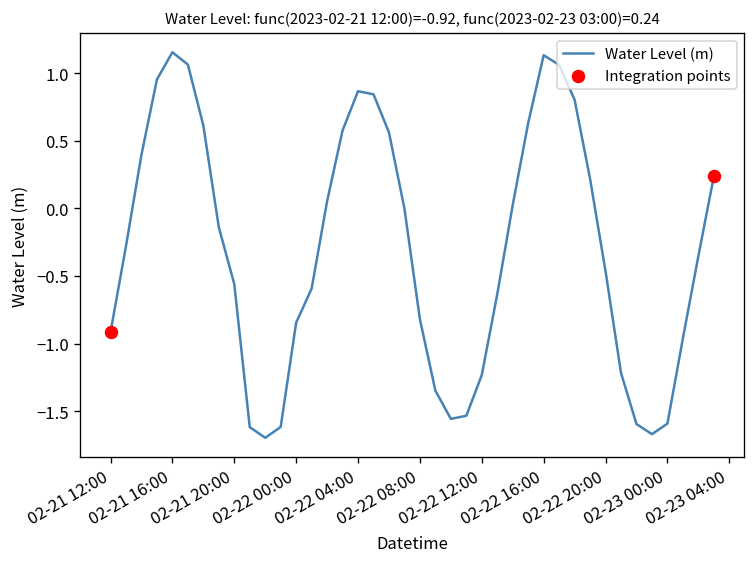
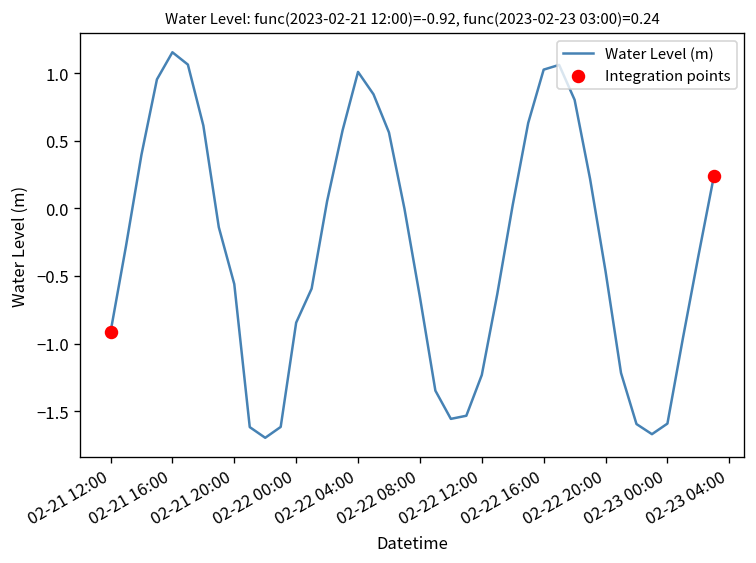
Water Level (m), 02-22 04:00: 0.87 -> 1.01
Water Level (m), 02-22 08:00: -0.82 -> -0.66
Water Level (m), 02-22 16:00: 1.14 -> 1.03
